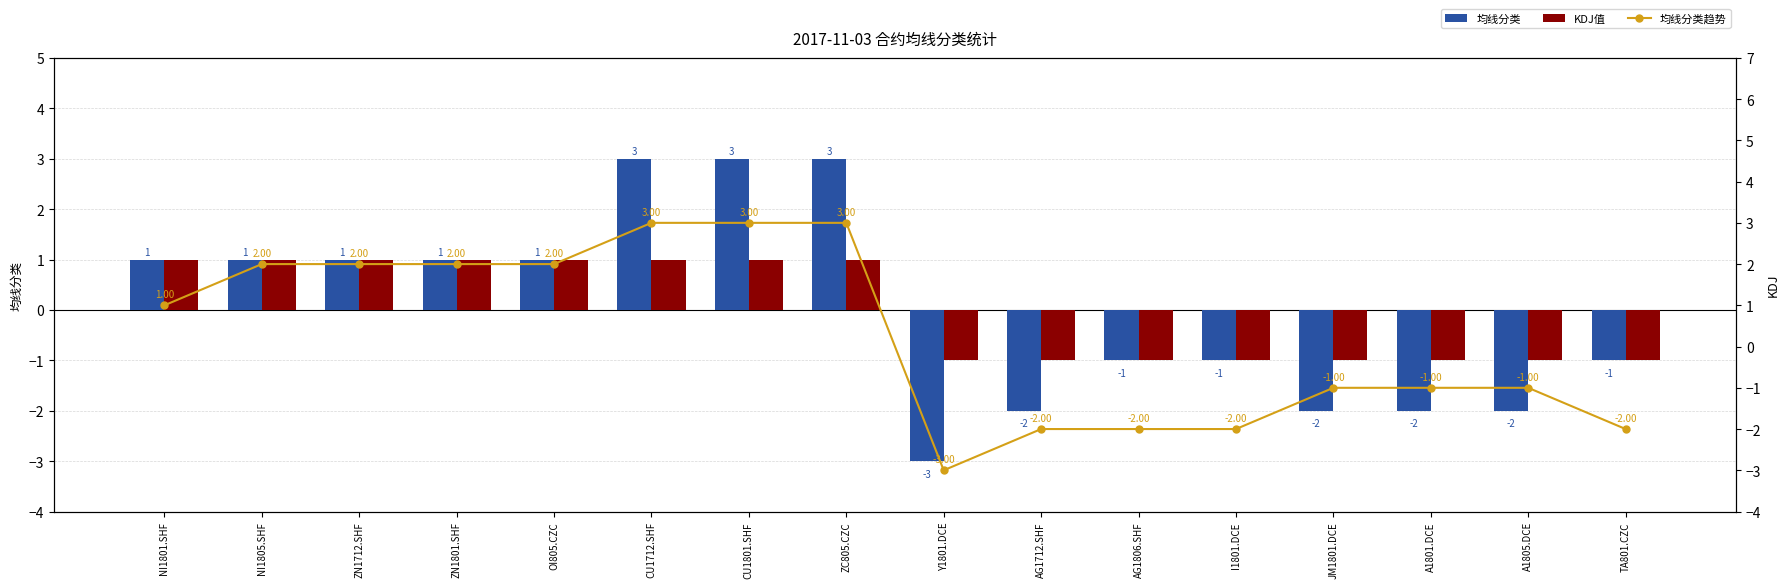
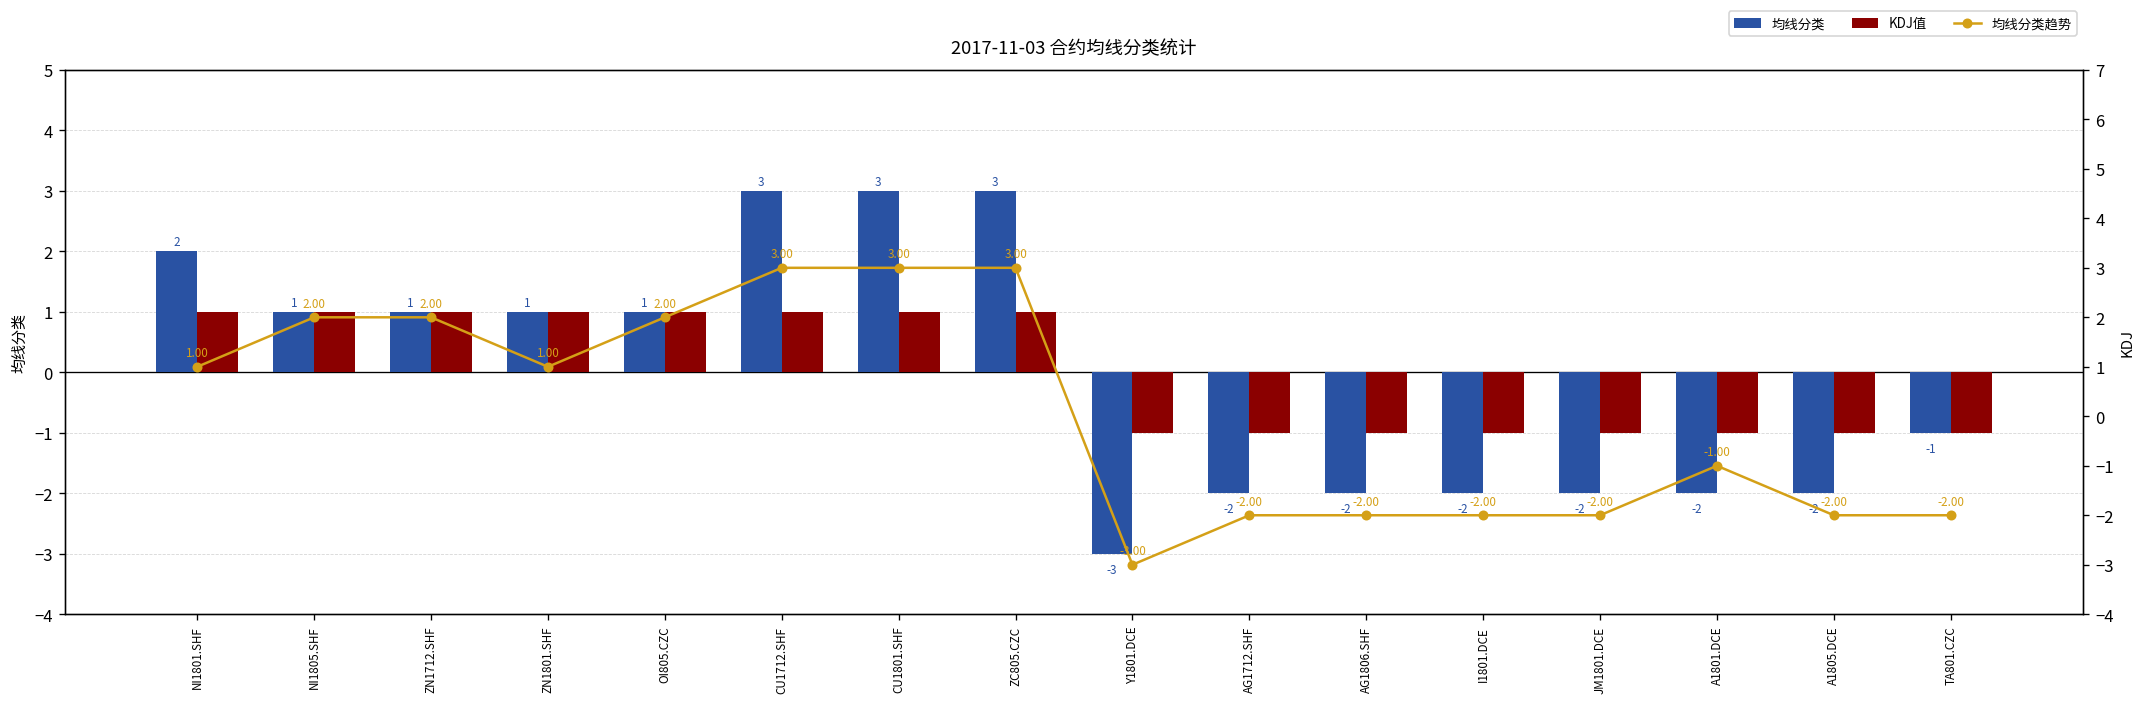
均线分类, NI1801.SHF: 1 -> 2
均线分类, AG1806.SHF: -1 -> -2
均线分类, I1801.DCE: -1 -> -2
均线分类趋势, ZN1801.SHF: 2.00 -> 1.00
均线分类趋势, JM1801.DCE: -1.00 -> -2.00
均线分类趋势, A1805.DCE: -1.00 -> -2.00
